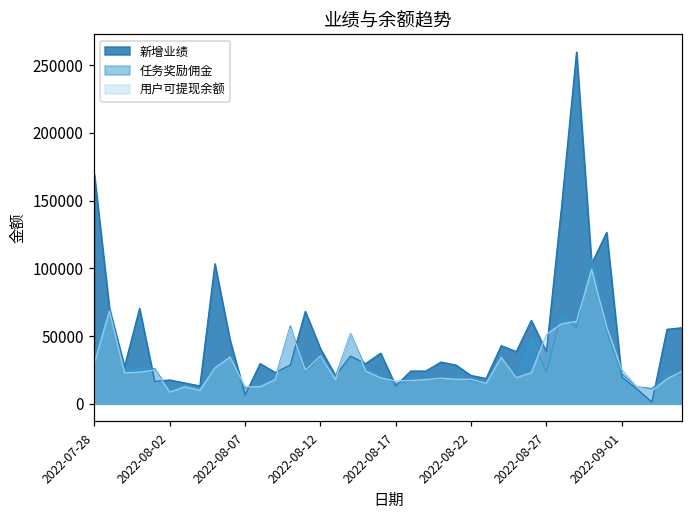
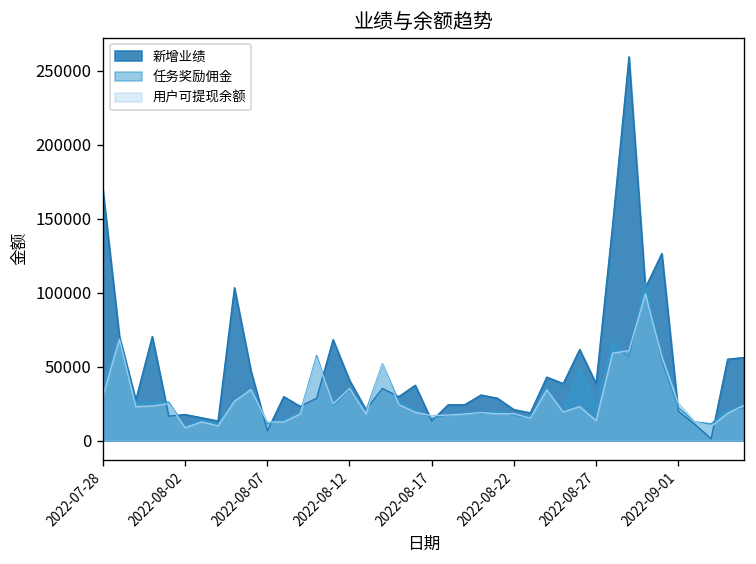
用户可提现余额, 2022-08-27: 51000 -> 13000
